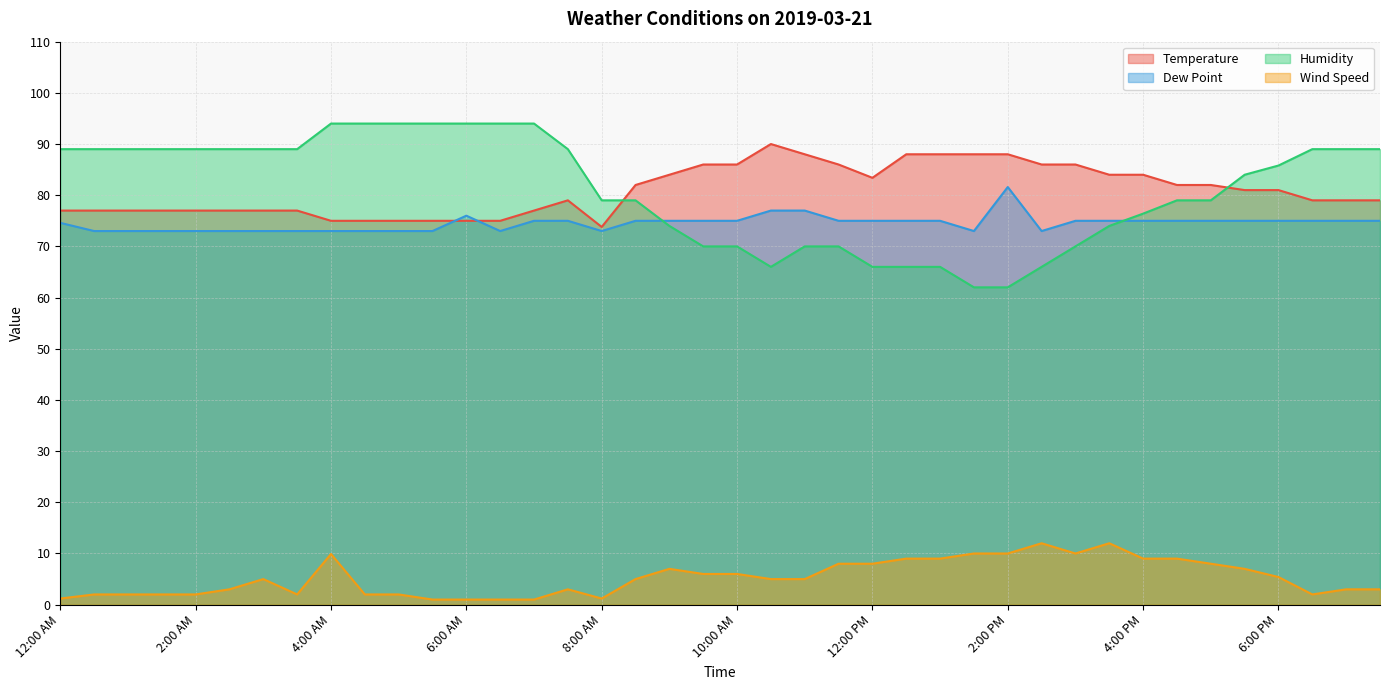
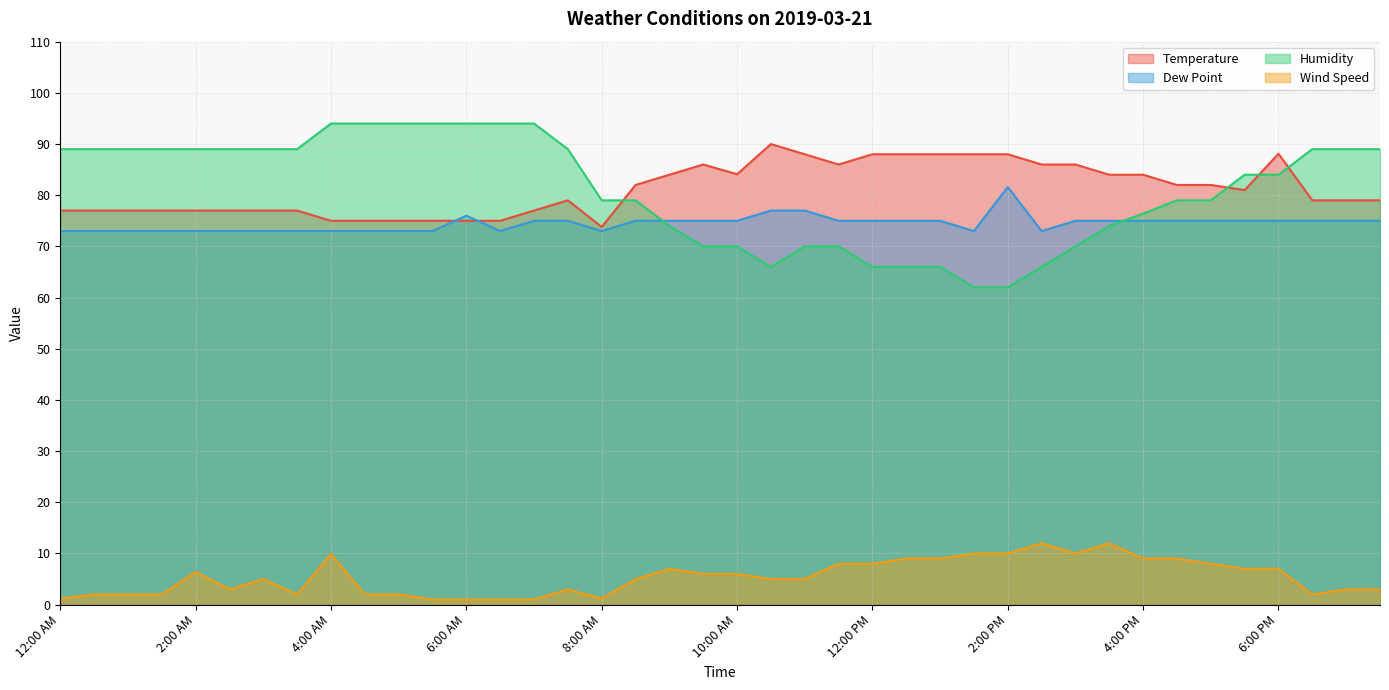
Dew Point, 12:00 AM: 75 -> 73
Wind Speed, 2:00 AM: 2 -> 6
Temperature, 10:00 AM: 86 -> 84
Temperature, 12:00 PM: 83 -> 88
Temperature, 6:00 PM: 81 -> 88
Humidity, 6:00 PM: 86 -> 84
Wind Speed, 6:00 PM: 5 -> 7
